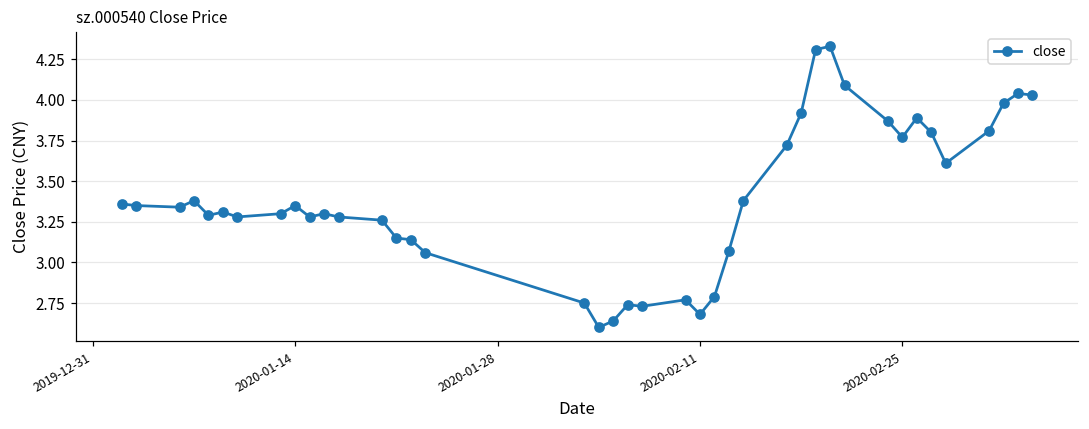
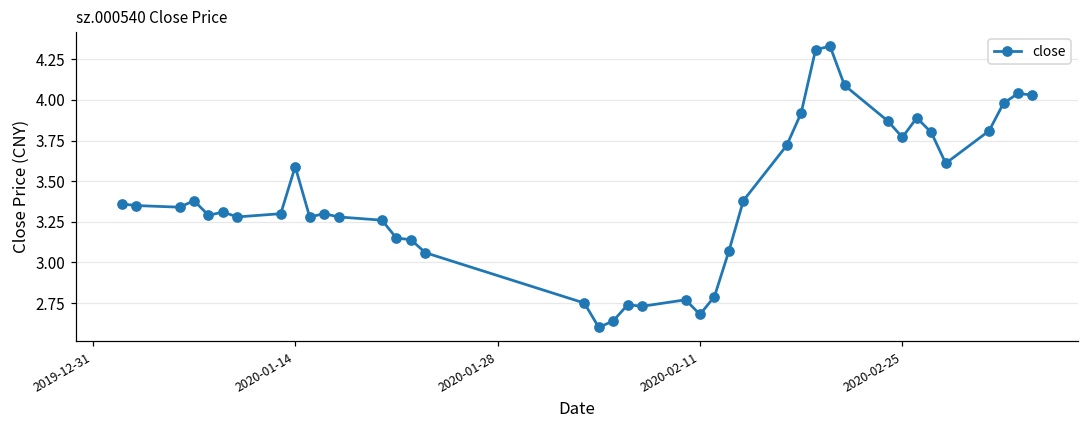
2020-01-14: 3.35 -> 3.59
